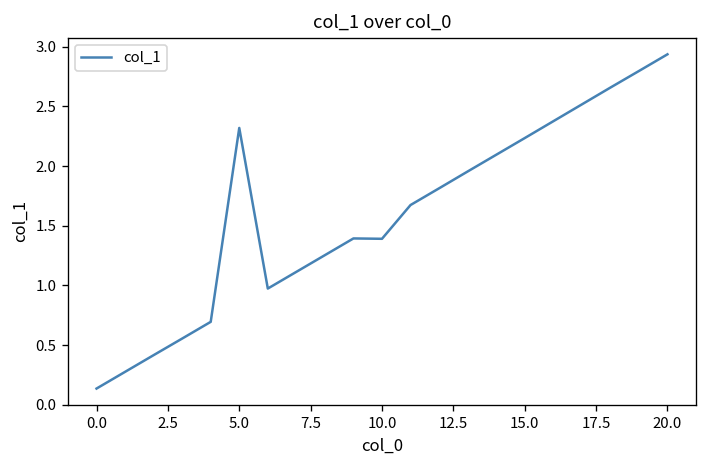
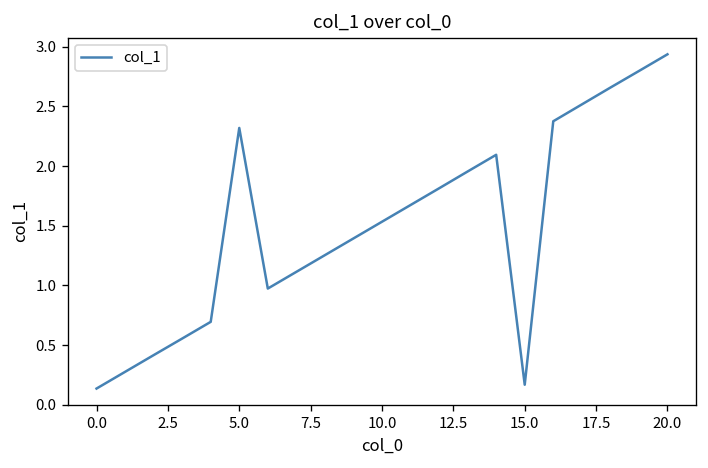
10.0: 1.4 -> 1.5
15.0: 2.2 -> 0.2
